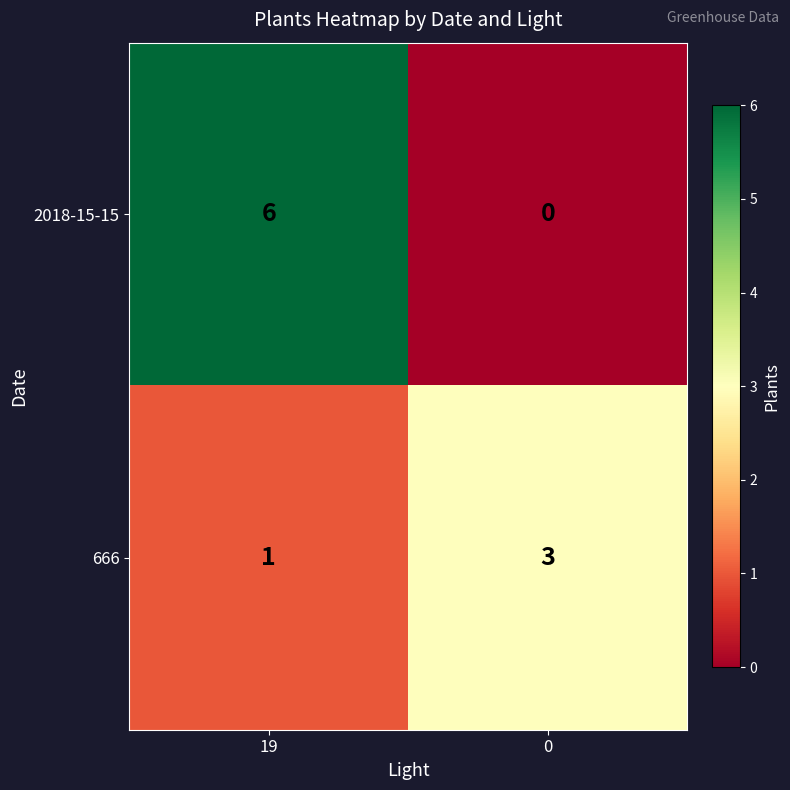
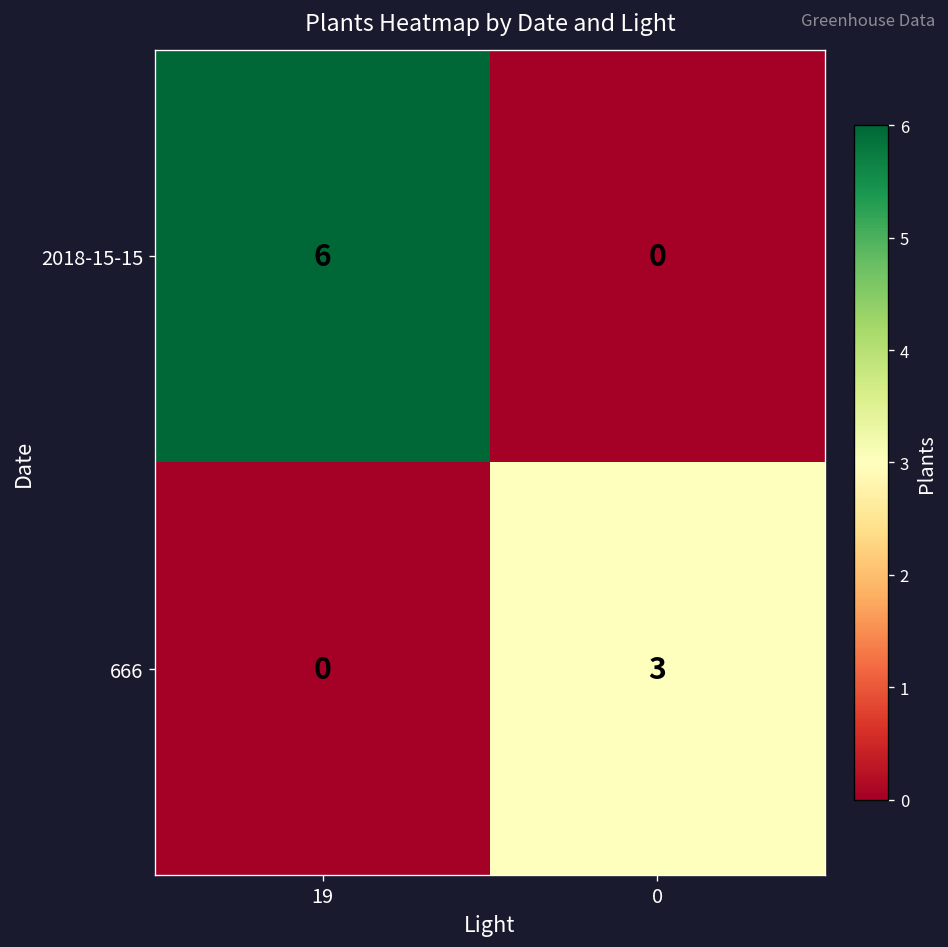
666, 19: 1 -> 0
